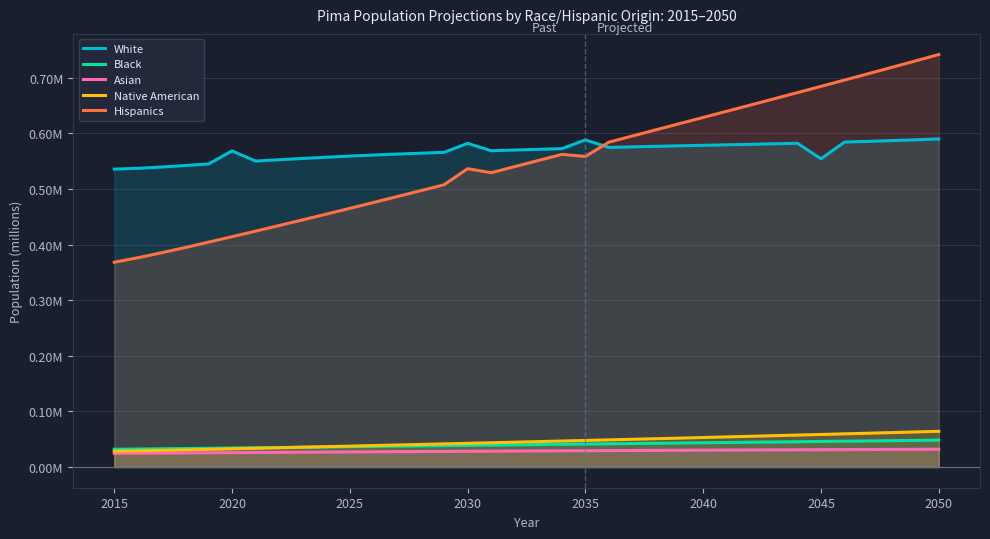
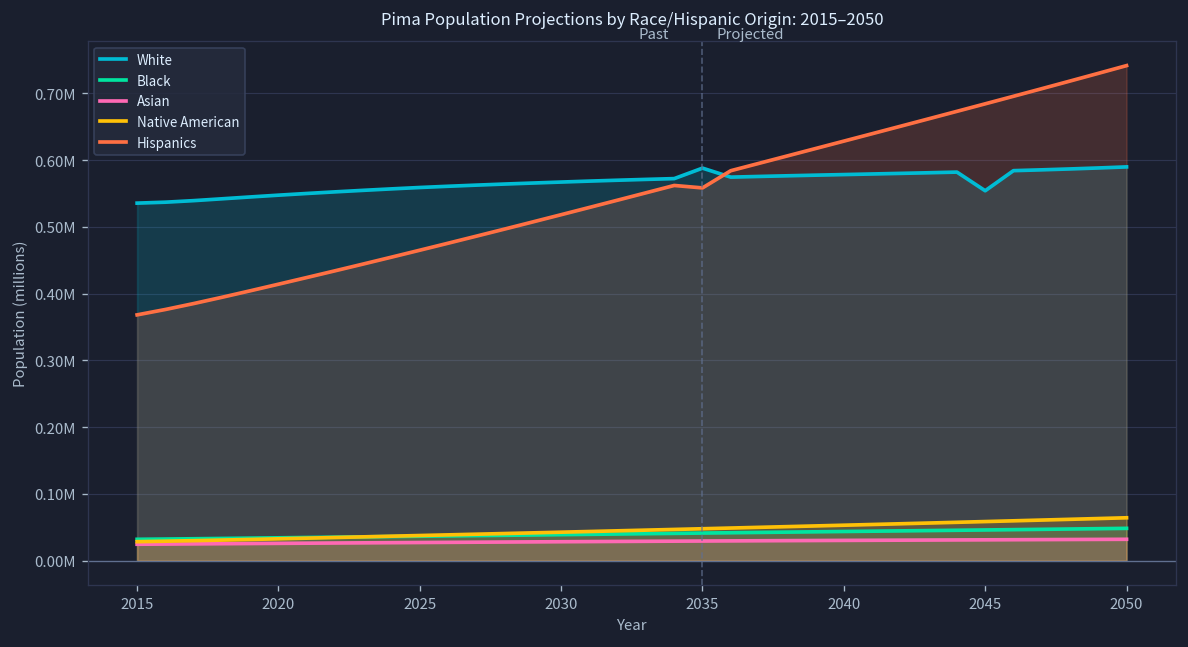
White, 2020: 570000 -> 550000
White, 2030: 580000 -> 570000
Hispanics, 2030: 540000 -> 520000
